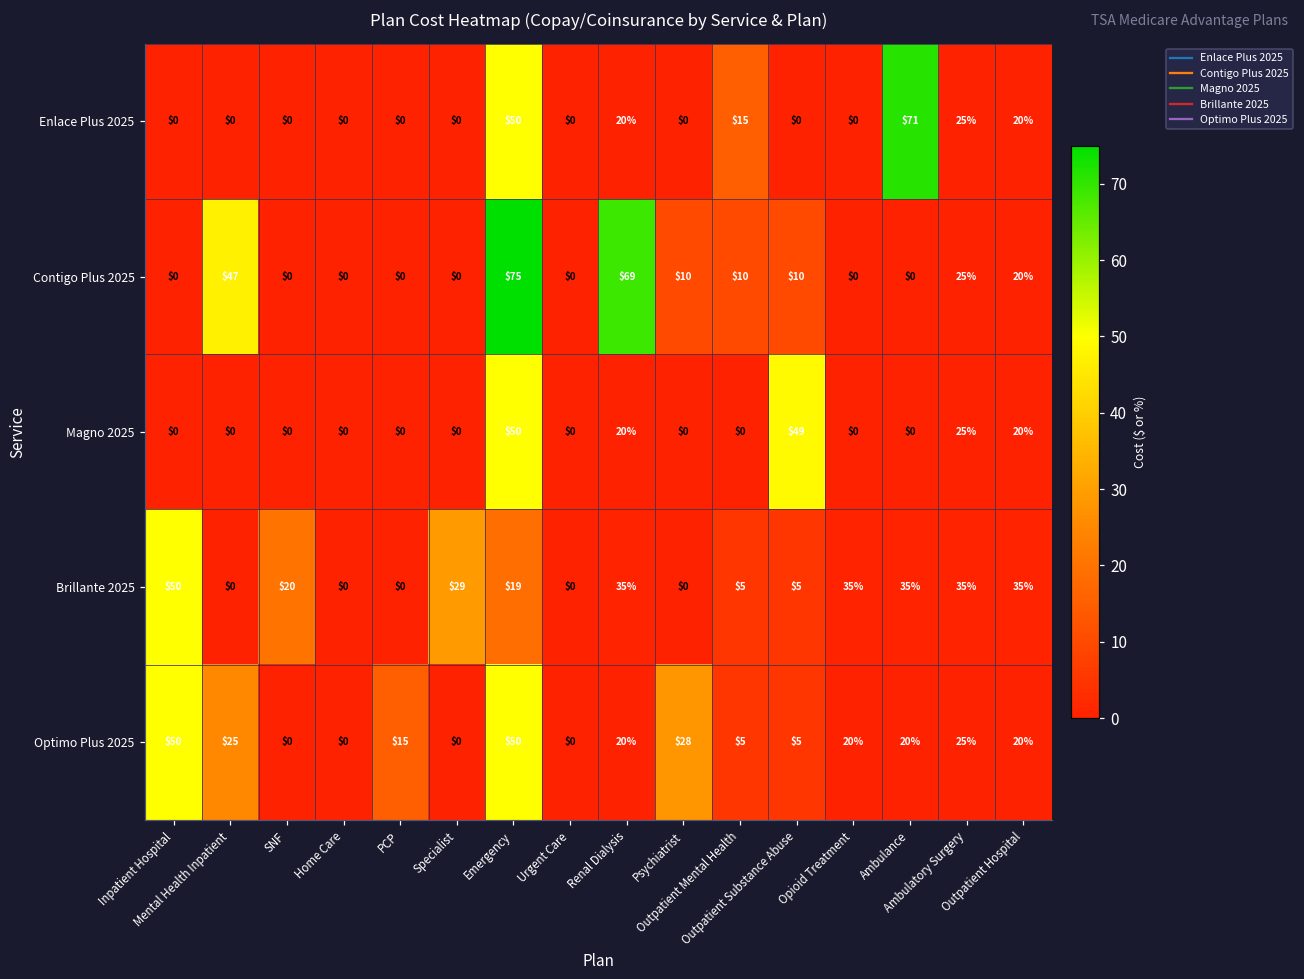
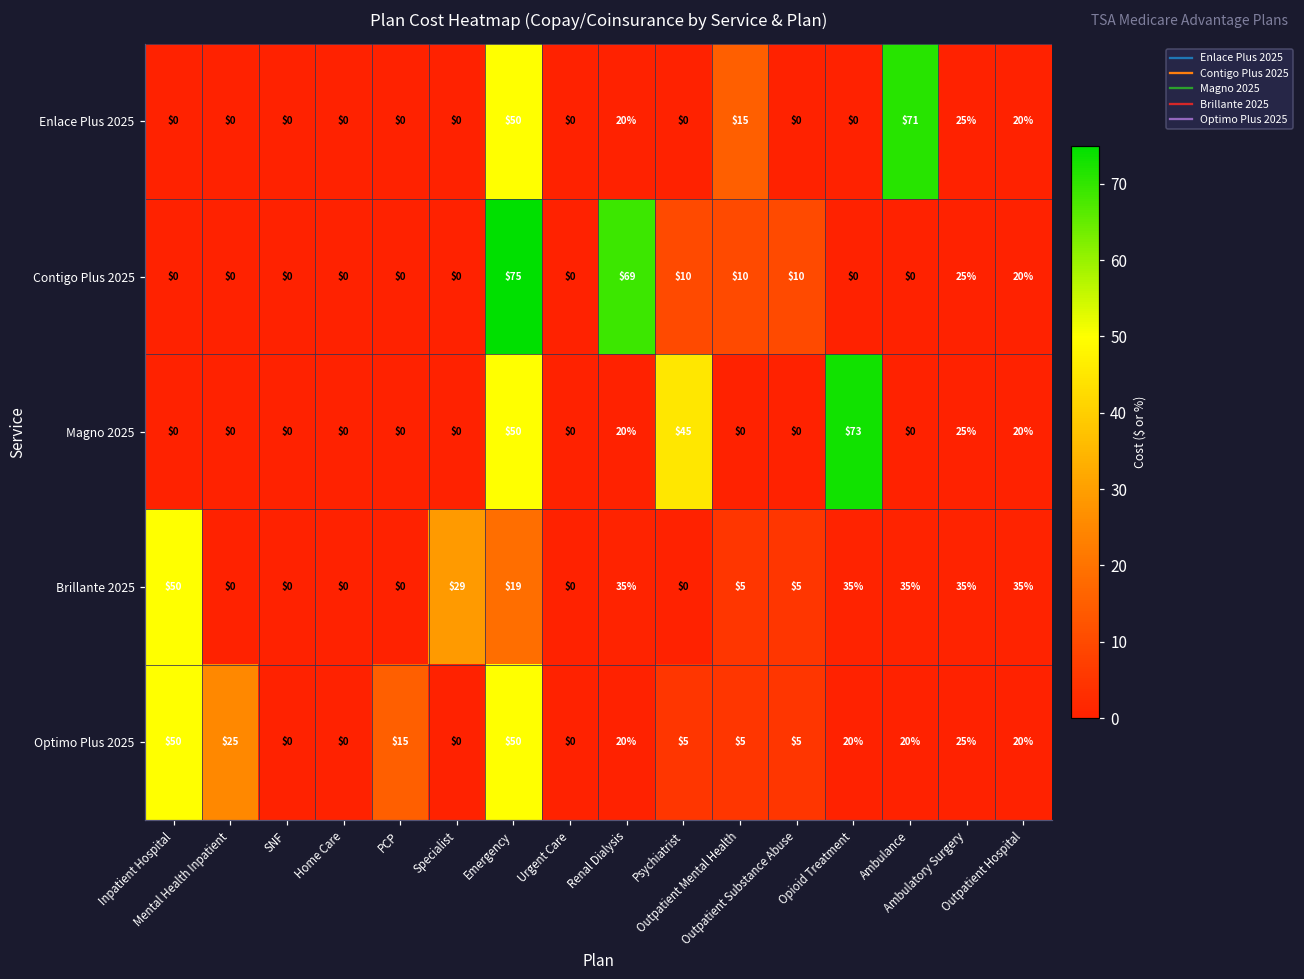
Contigo Plus 2025, Mental Health Inpatient: $47 -> $0
Magno 2025, Psychiatrist: $0 -> $45
Magno 2025, Outpatient Substance Abuse: $49 -> $0
Magno 2025, Opioid Treatment: $0 -> $73
Brillante 2025, SNF: $20 -> $0
Optimo Plus 2025, Psychiatrist: $28 -> $5
